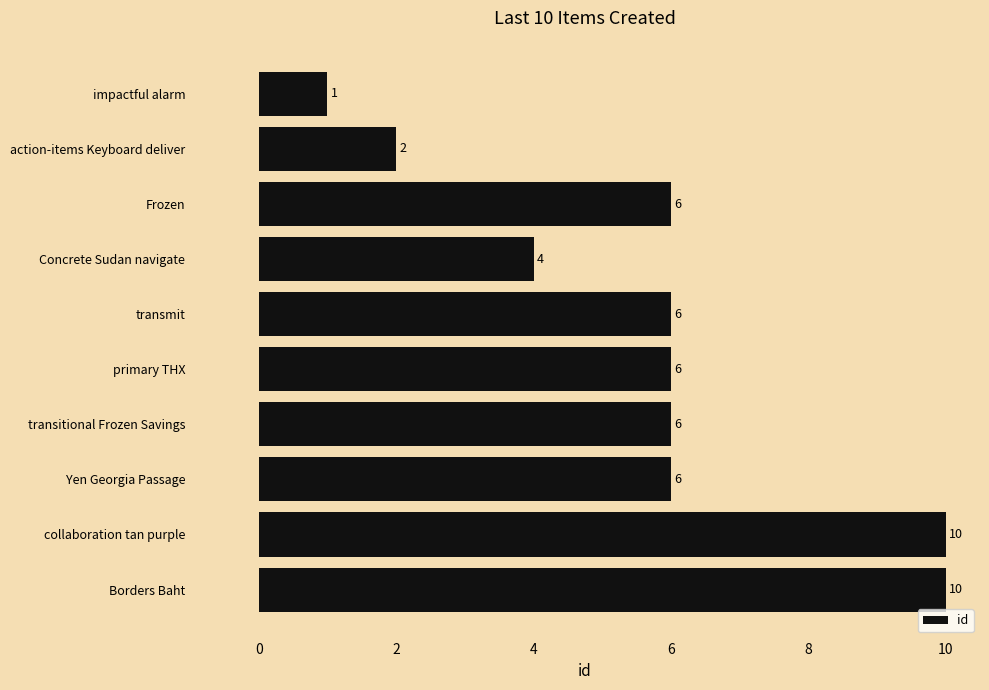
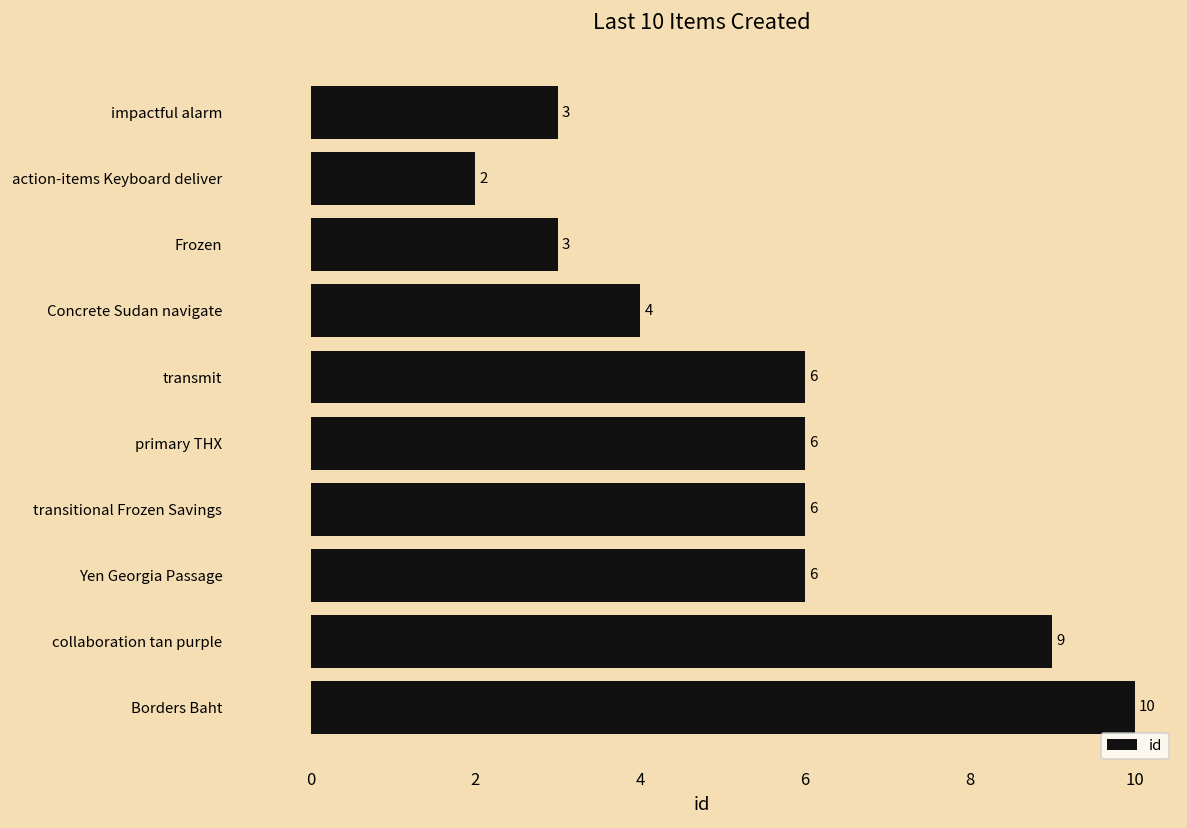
impactful alarm: 1 -> 3
Frozen: 6 -> 3
collaboration tan purple: 10 -> 9
